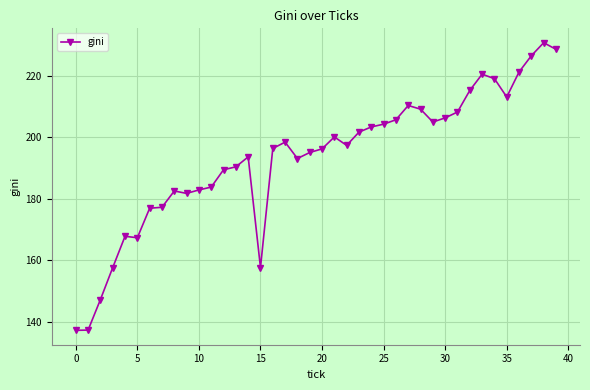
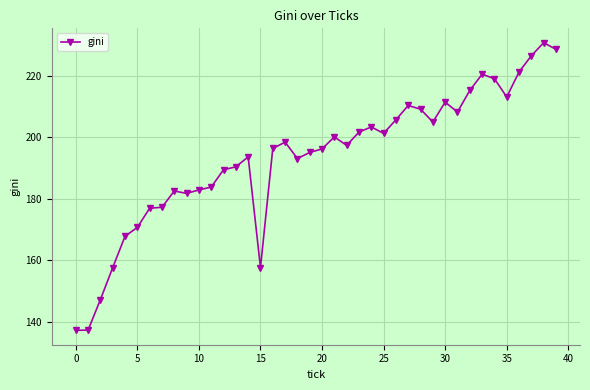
5: 167 -> 171
25: 204 -> 201
30: 206 -> 211
